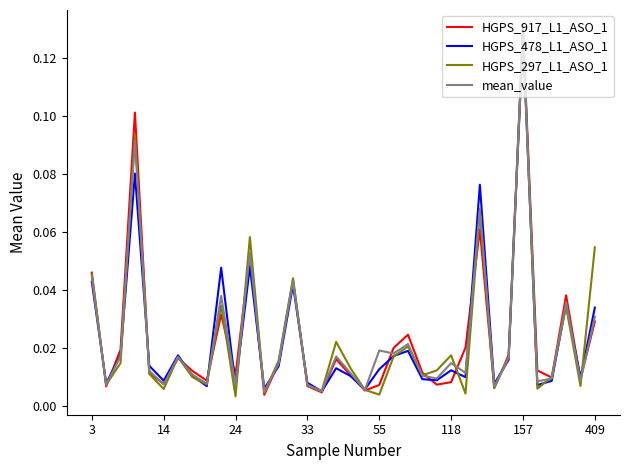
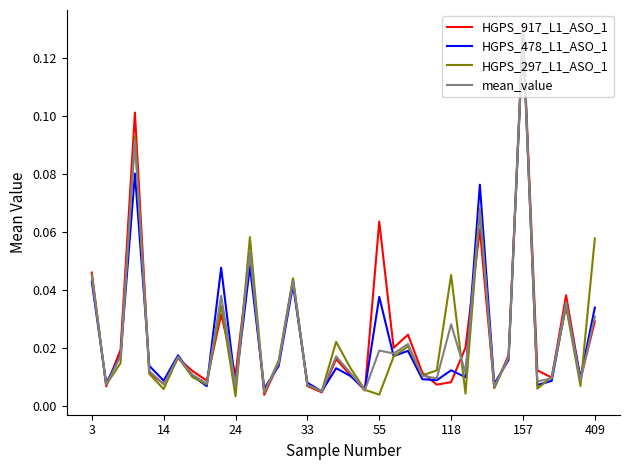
HGPS_917_L1_ASO_1, 55: 0.007 -> 0.064
HGPS_478_L1_ASO_1, 55: 0.013 -> 0.038
HGPS_297_L1_ASO_1, 118: 0.018 -> 0.045
mean_value, 118: 0.015 -> 0.028
HGPS_297_L1_ASO_1, 409: 0.055 -> 0.058
